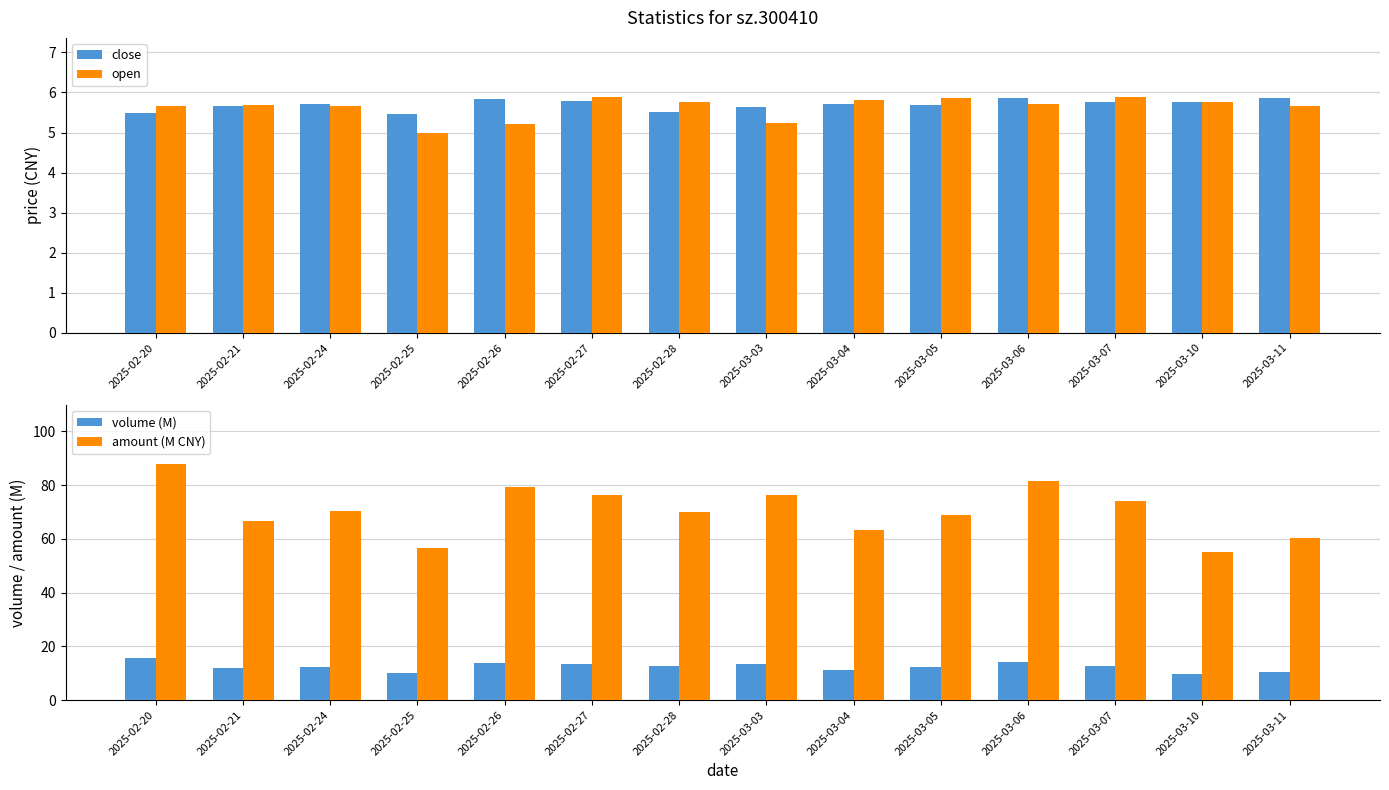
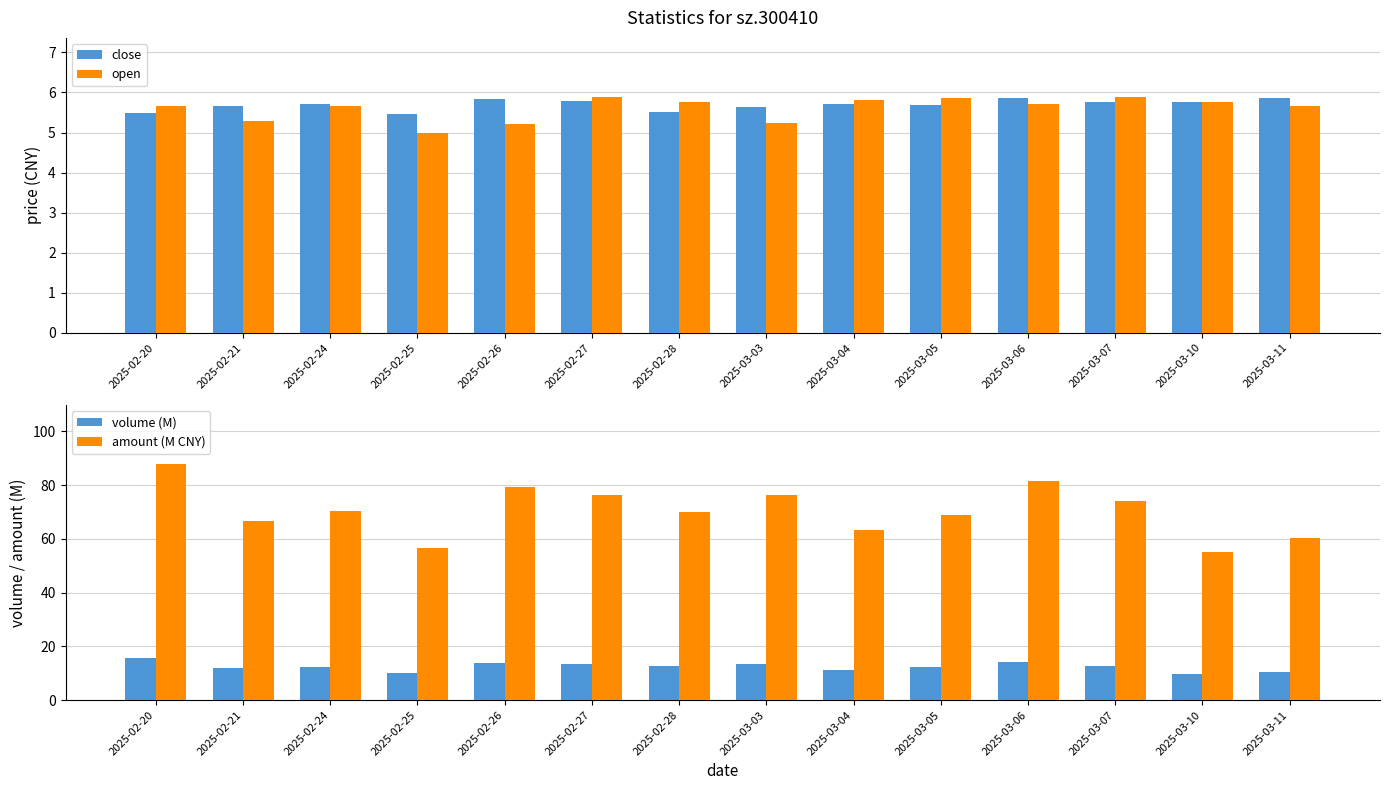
Statistics for sz.300410, open, 2025-02-21: 5.7 -> 5.3
